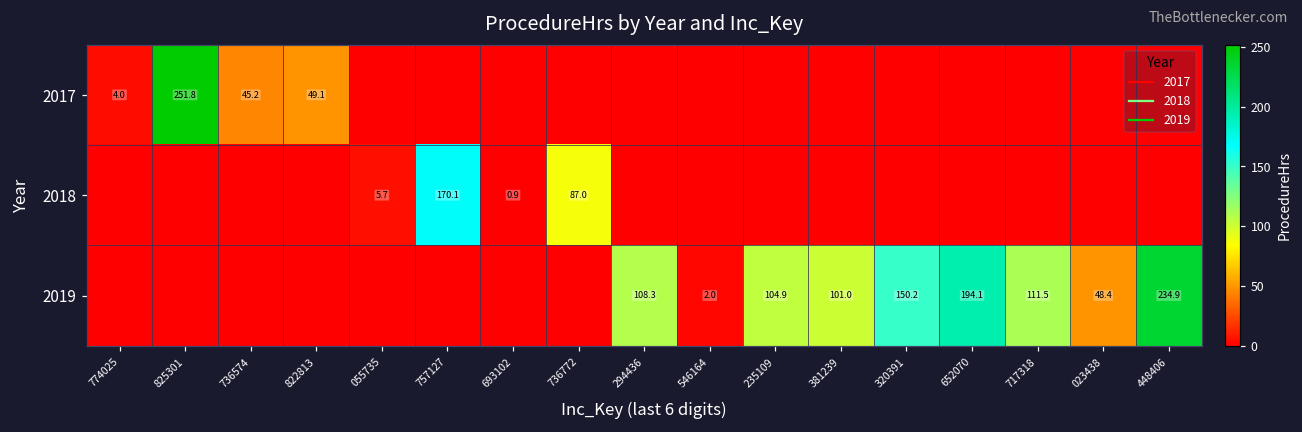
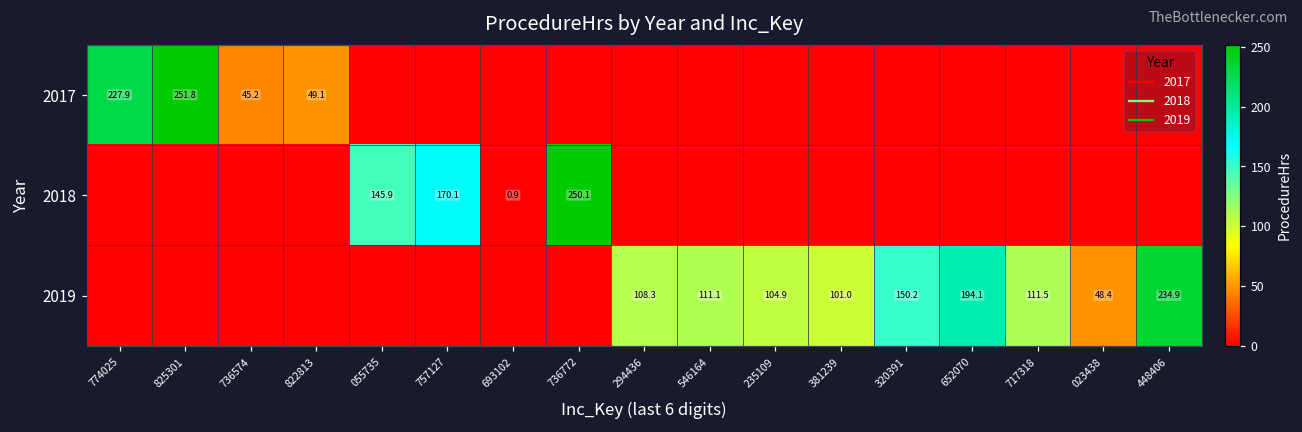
2017, 774025: 4.0 -> 227.9
2018, 055735: 5.7 -> 145.9
2018, 736772: 87.0 -> 250.1
2019, 546164: 2.0 -> 111.1
